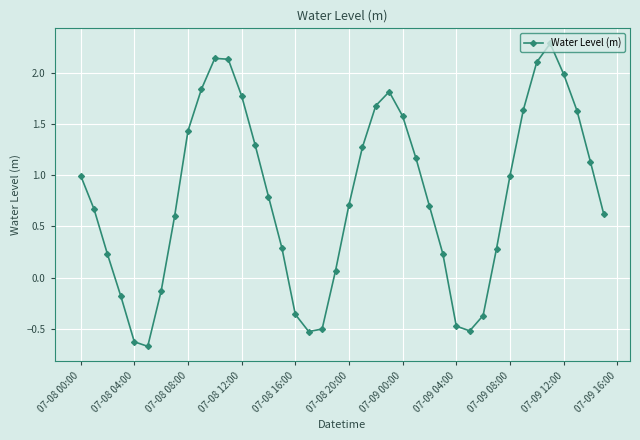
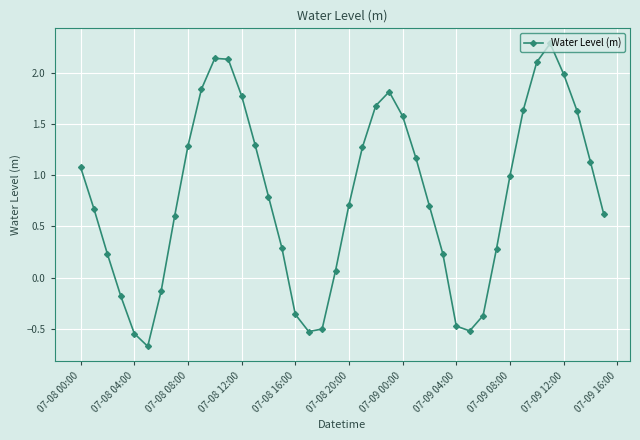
07-08 00:00: 1.00 -> 1.07
07-08 04:00: -0.63 -> -0.55
07-08 08:00: 1.43 -> 1.29
